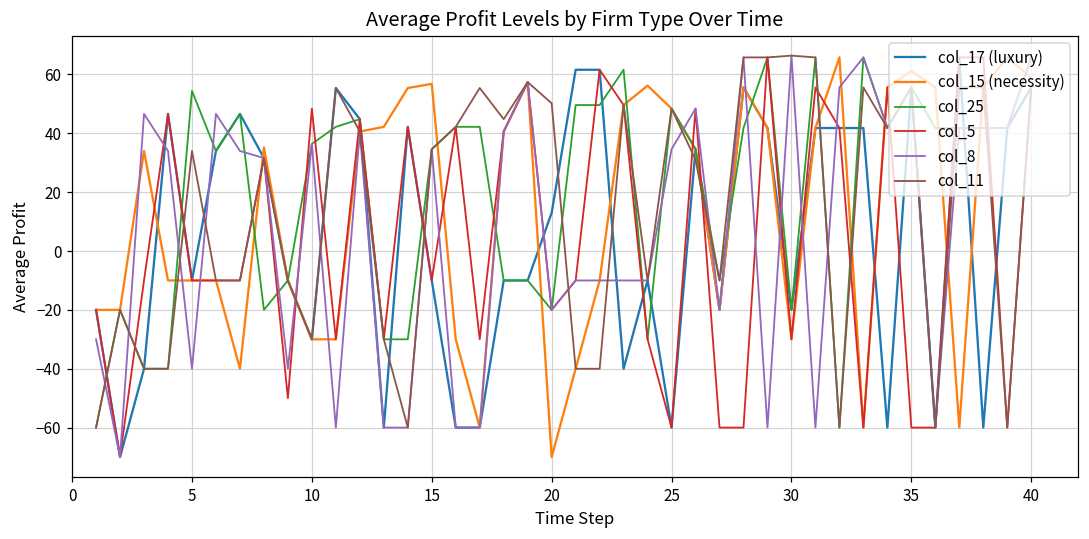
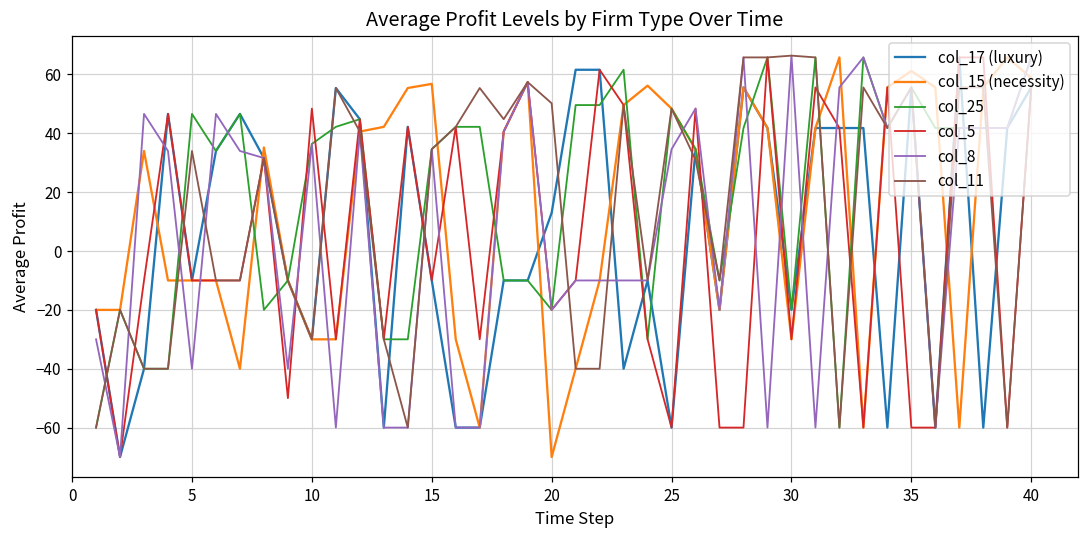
col_25, 5: 54 -> 47
